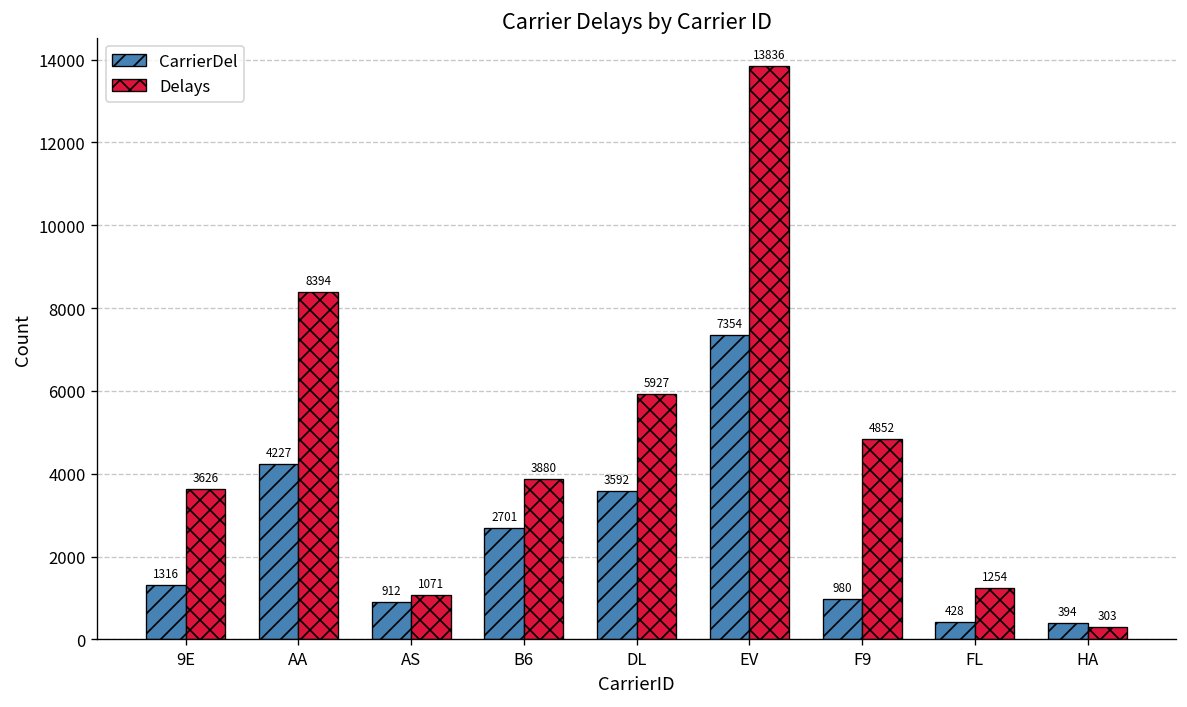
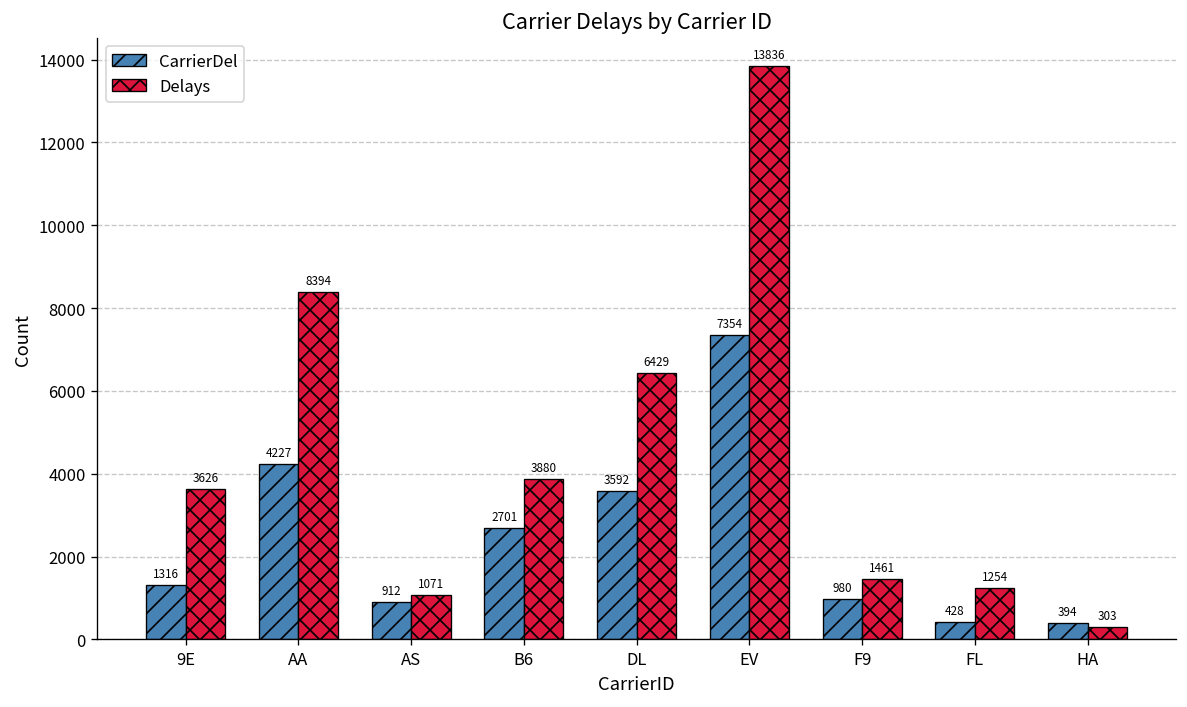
Delays, DL: 5927 -> 6429
Delays, F9: 4852 -> 1461
